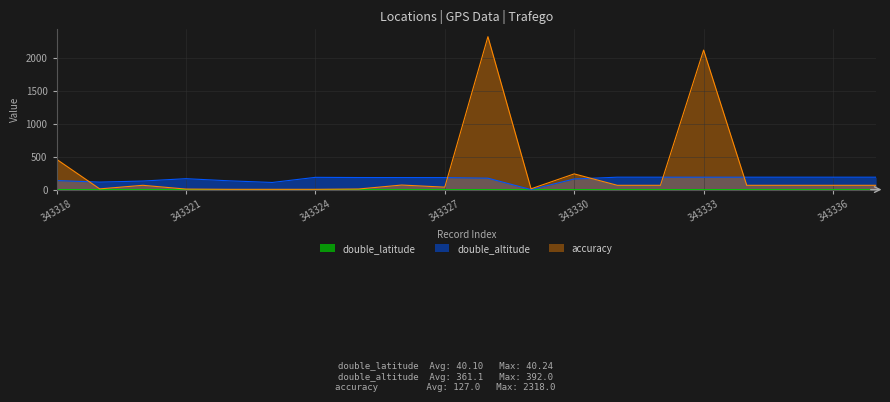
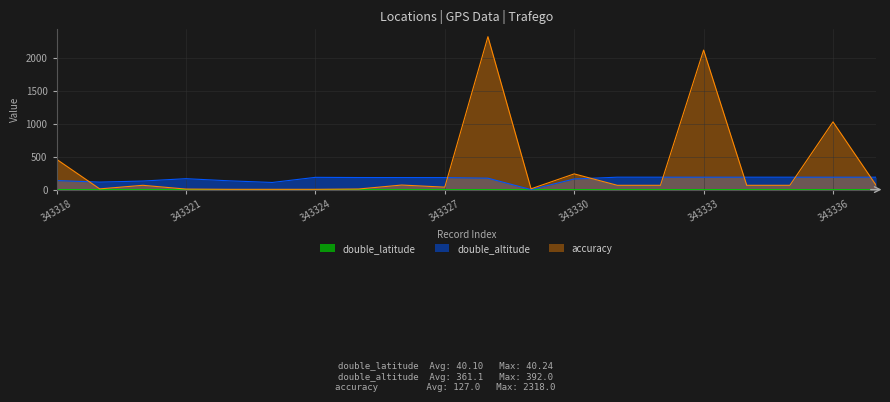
accuracy, 343336: 100 -> 1000
